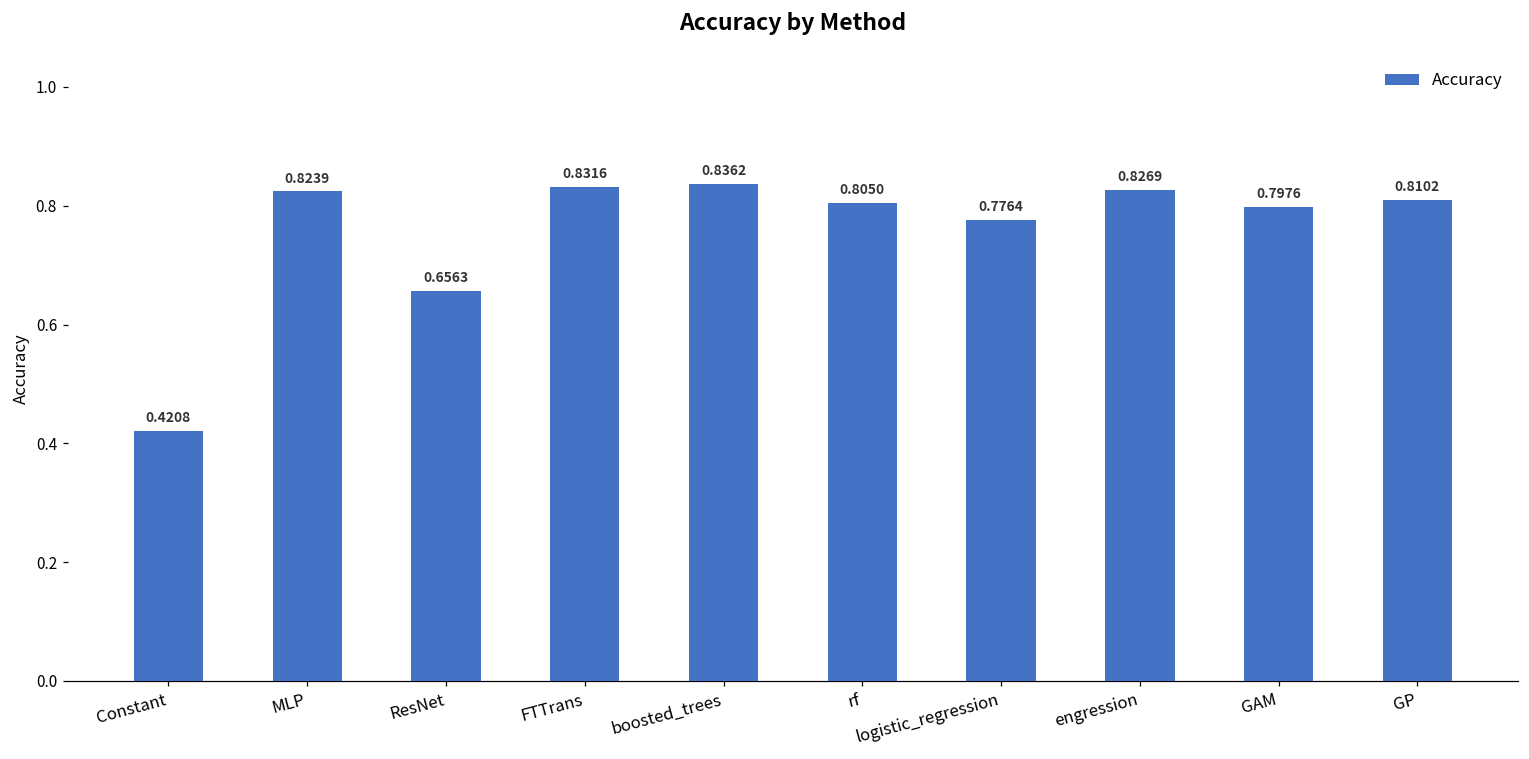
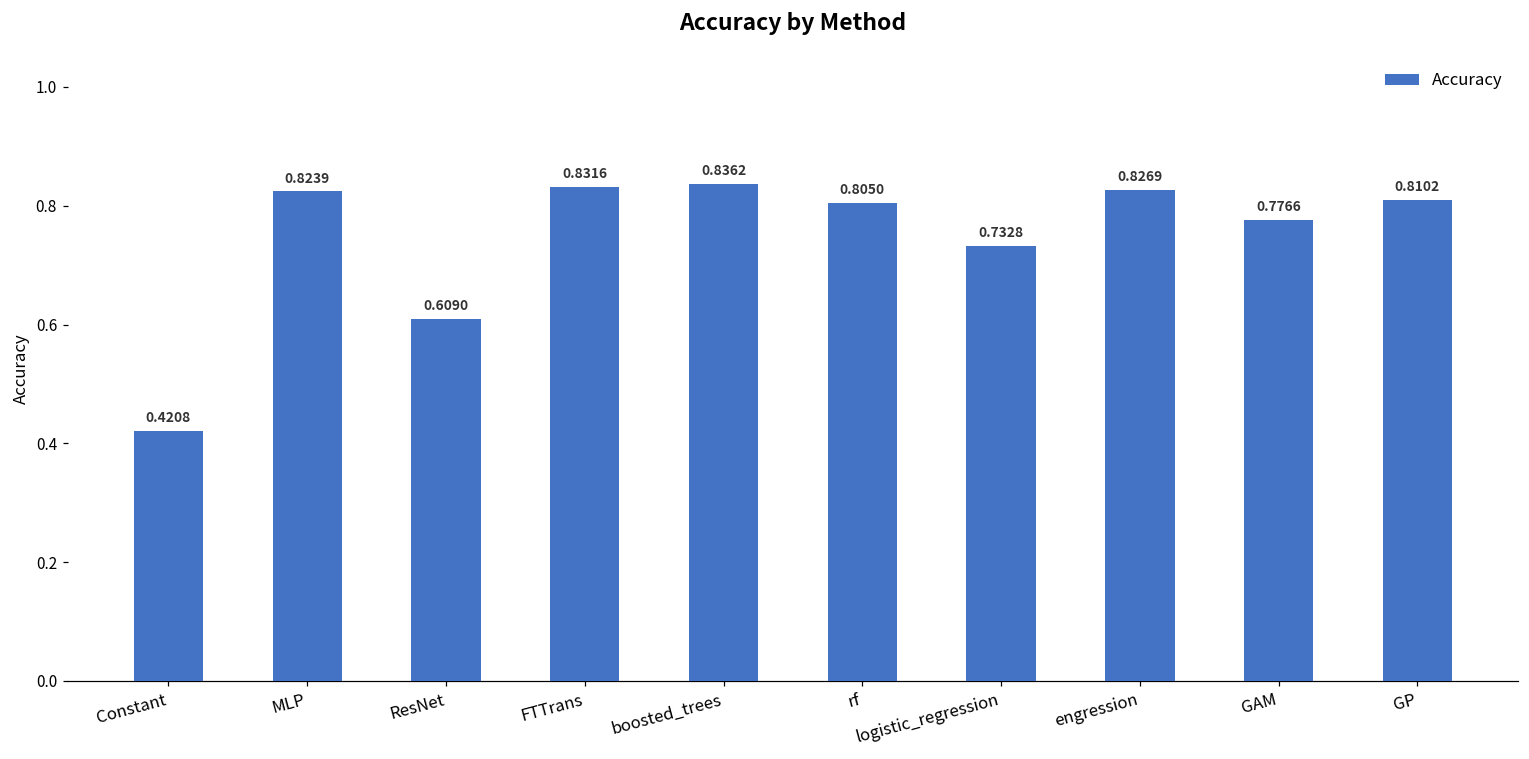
ResNet: 0.6563 -> 0.6090
logistic_regression: 0.7764 -> 0.7328
GAM: 0.7976 -> 0.7766
